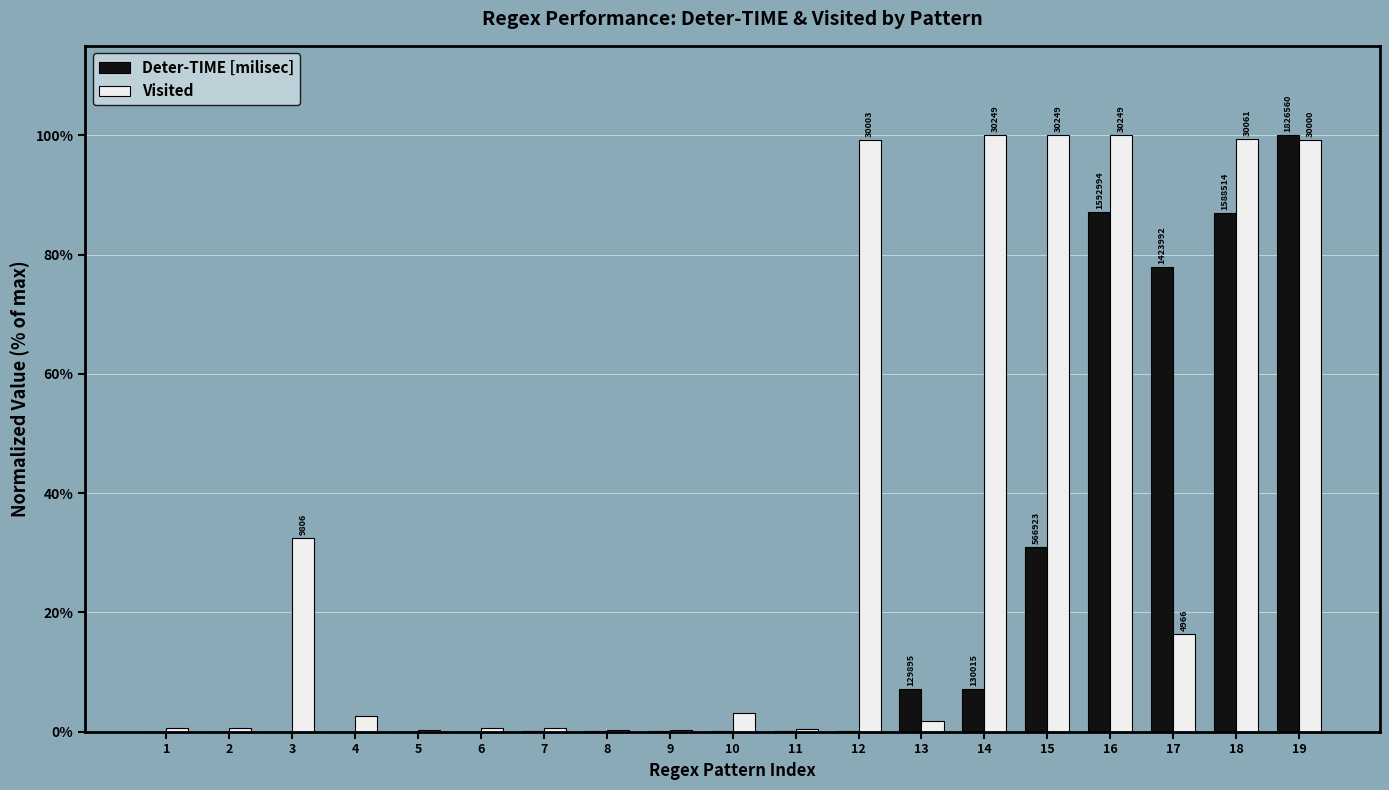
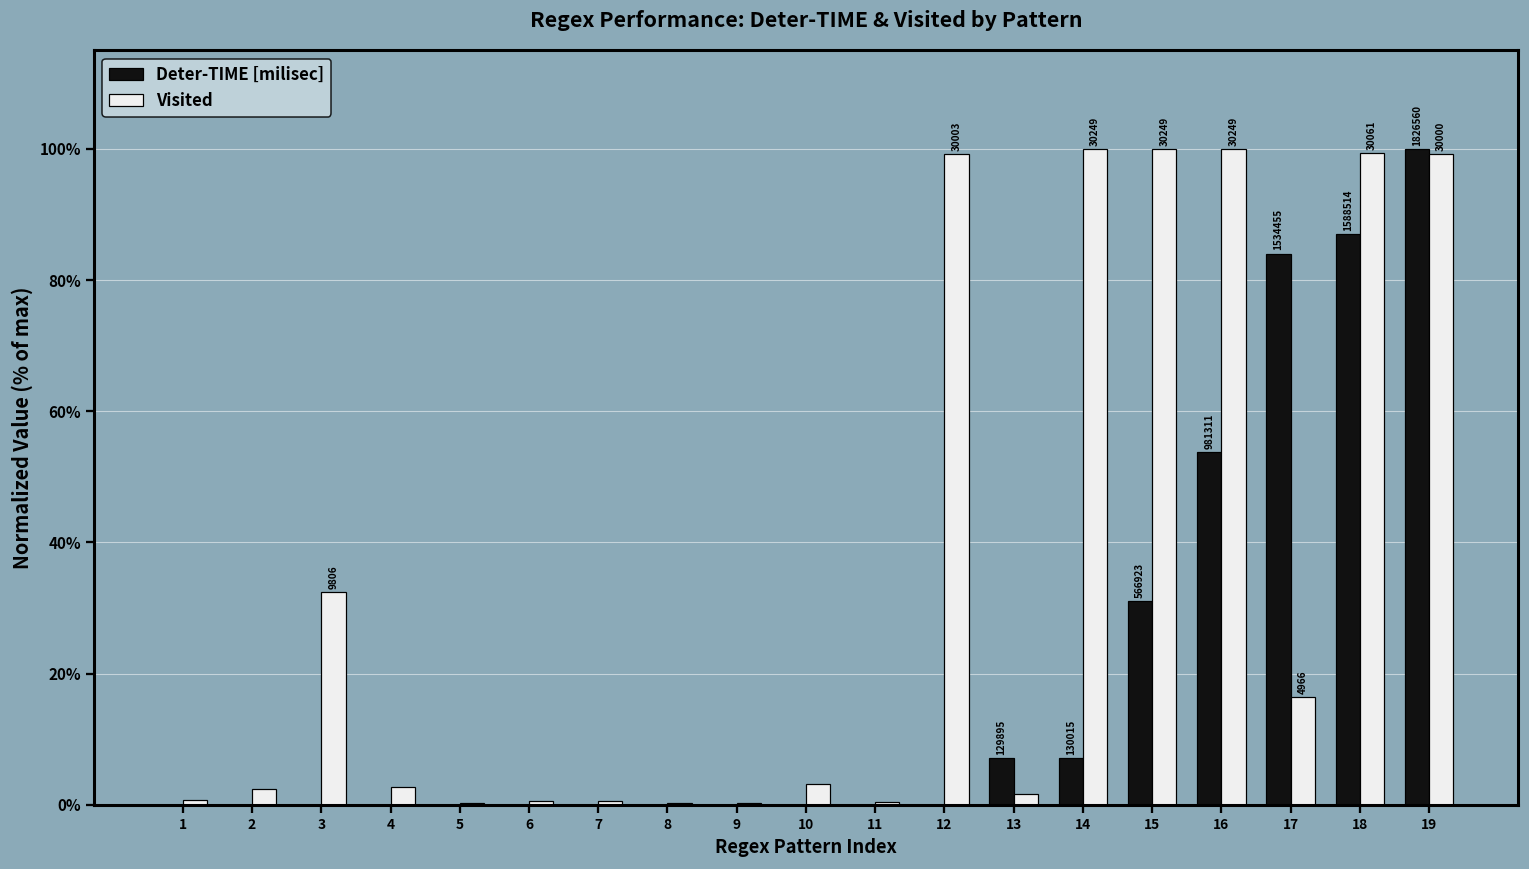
Visited, 2: 1% -> 2%
Deter-TIME [milisec], 16: 1592994 -> 981311
Deter-TIME [milisec], 17: 1423992 -> 1534455
